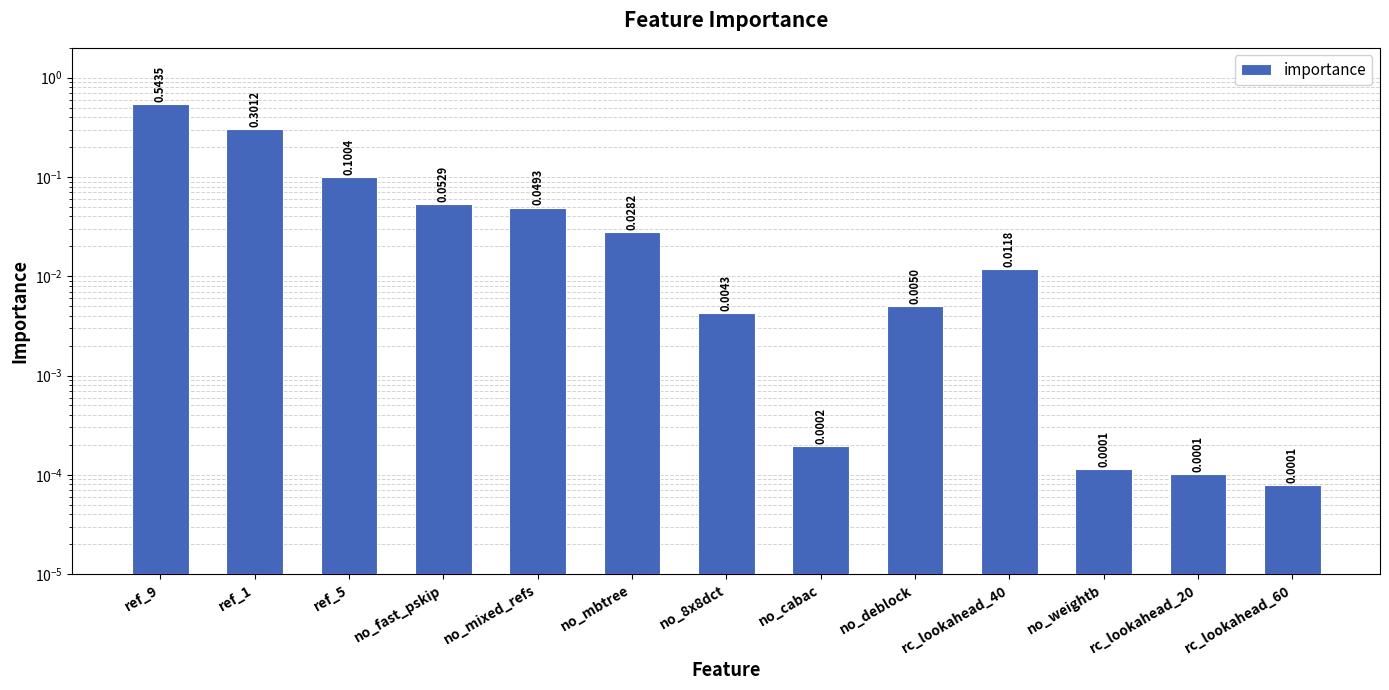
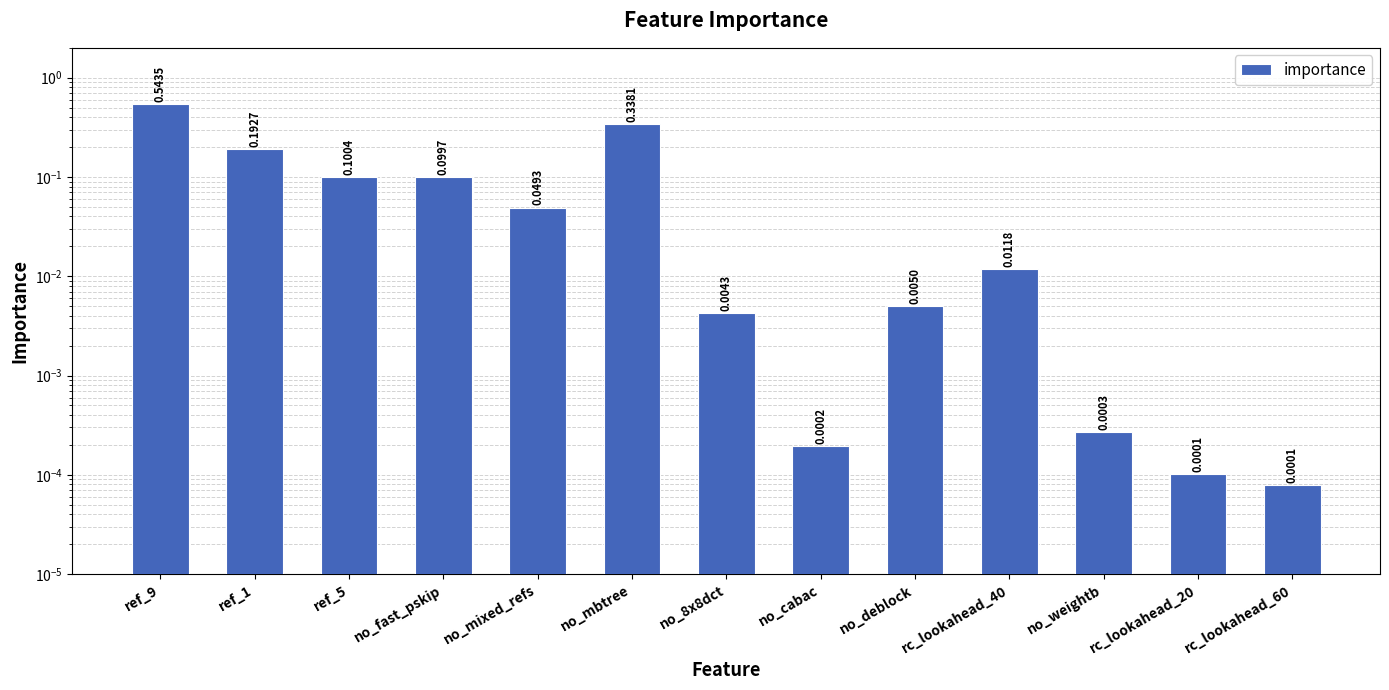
ref_1: 0.3012 -> 0.1927
no_fast_pskip: 0.0529 -> 0.0997
no_mbtree: 0.0282 -> 0.3381
no_weightb: 0.0001 -> 0.0003
